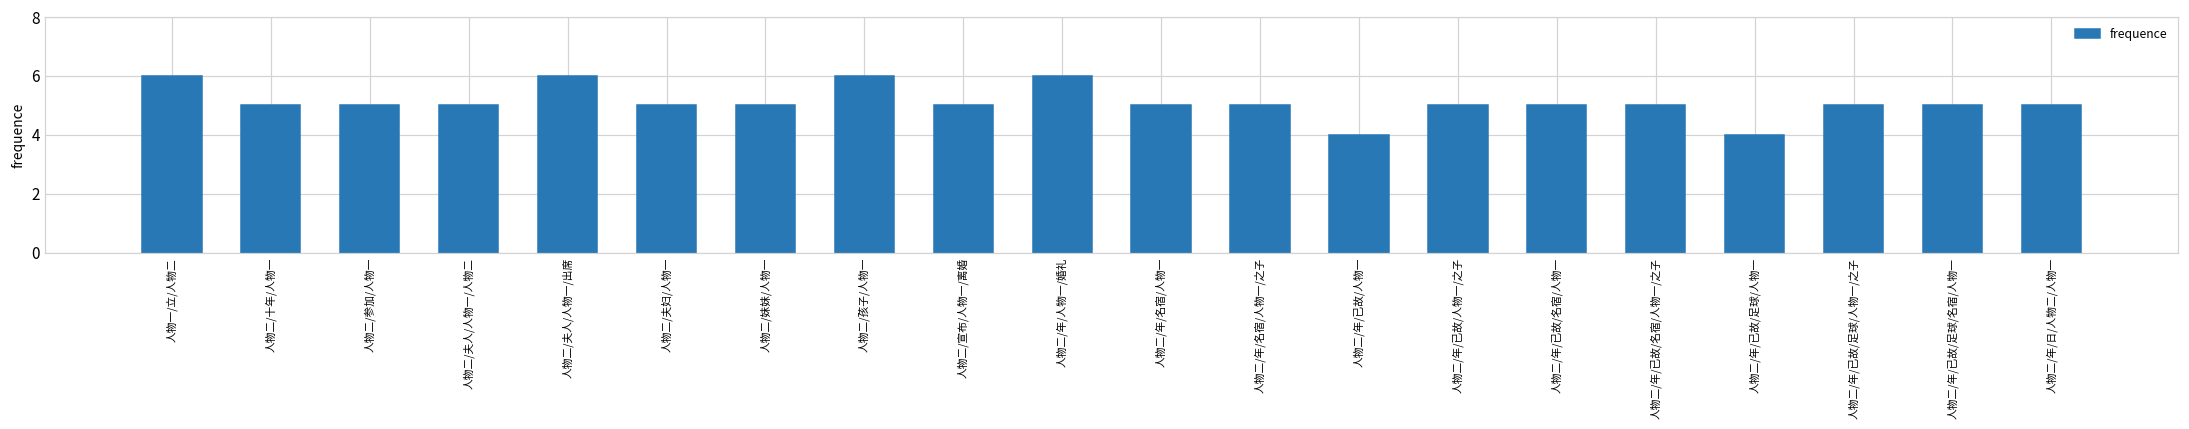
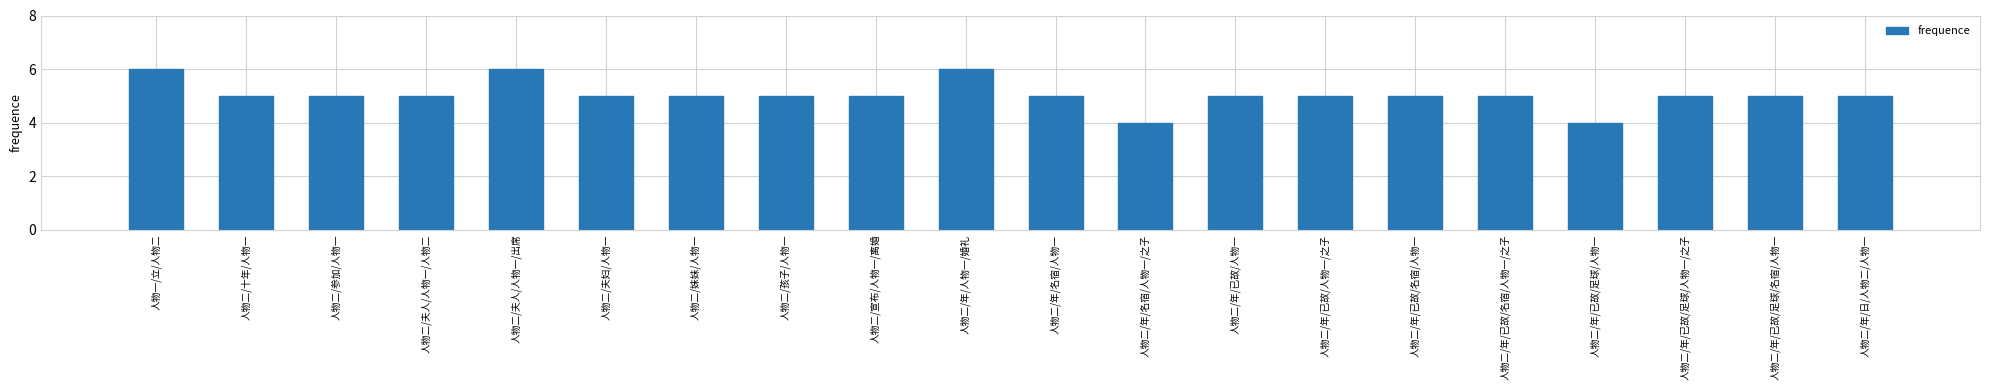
人物二/孩子/人物一: 6 -> 5
人物二/年/名宿/人物一/之子: 5 -> 4
人物二/年/已故/人物一: 4 -> 5
